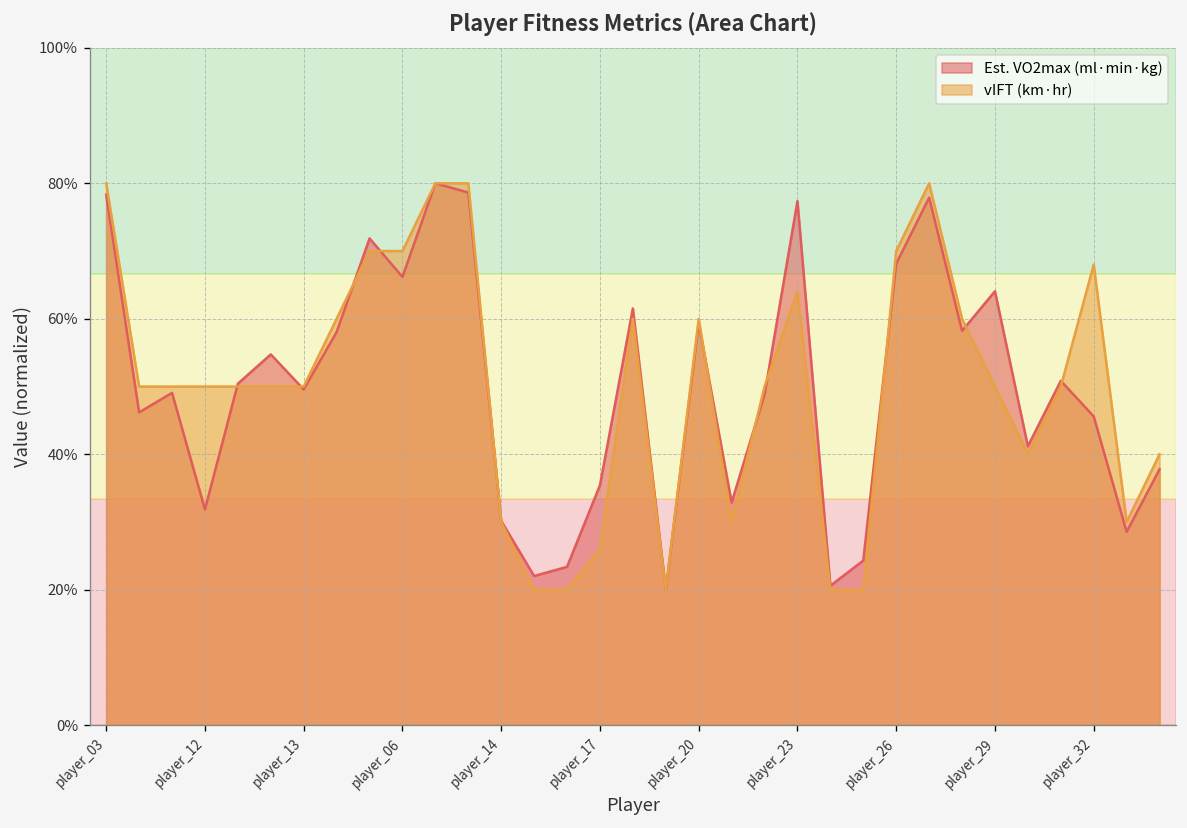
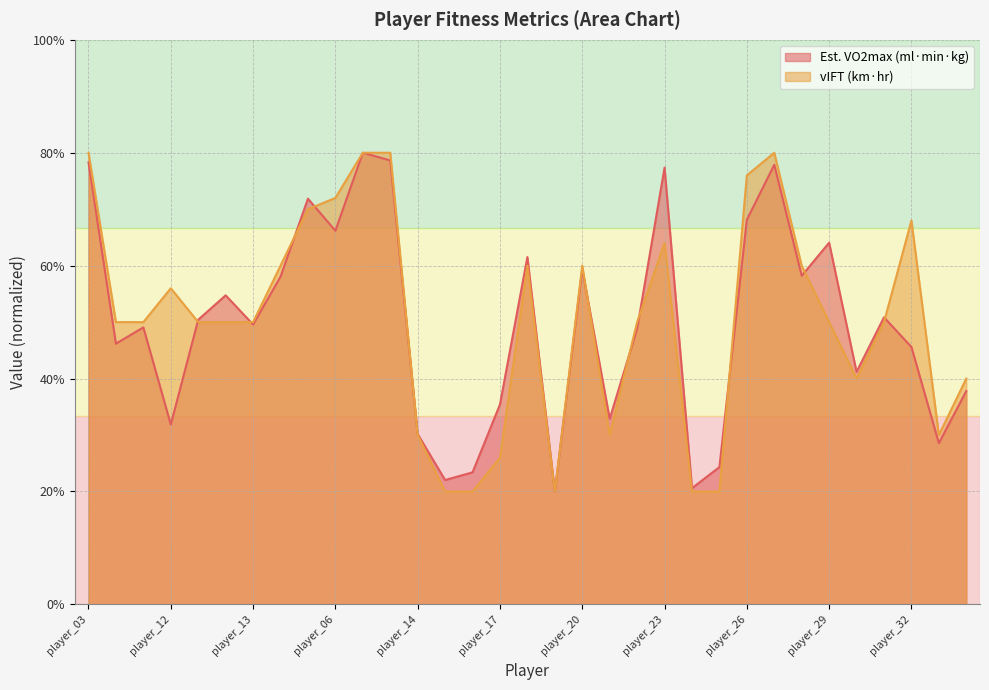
vIFT (km·hr), player_12: 50% -> 56%
vIFT (km·hr), player_06: 70% -> 72%
vIFT (km·hr), player_26: 70% -> 76%
